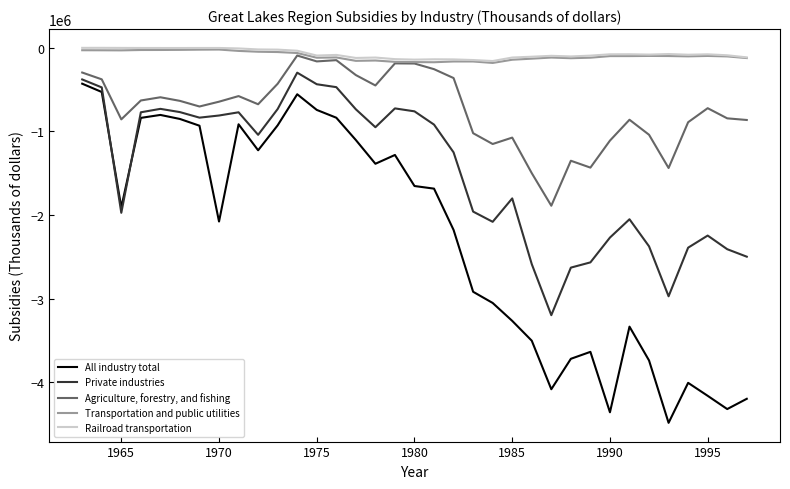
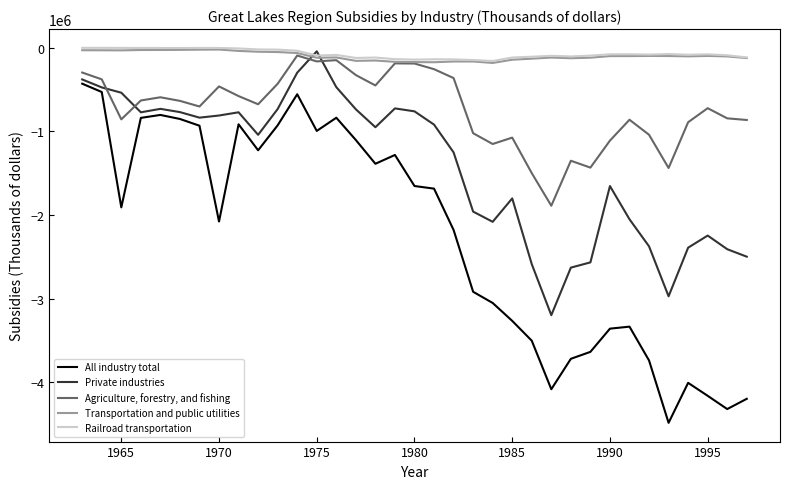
Private industries, 1965: -2000000 -> -500000
Agriculture, forestry, and fishing, 1970: -600000 -> -500000
All industry total, 1975: -700000 -> -1000000
Private industries, 1975: -400000 -> 0
All industry total, 1990: -4400000 -> -3400000
Private industries, 1990: -2300000 -> -1700000
